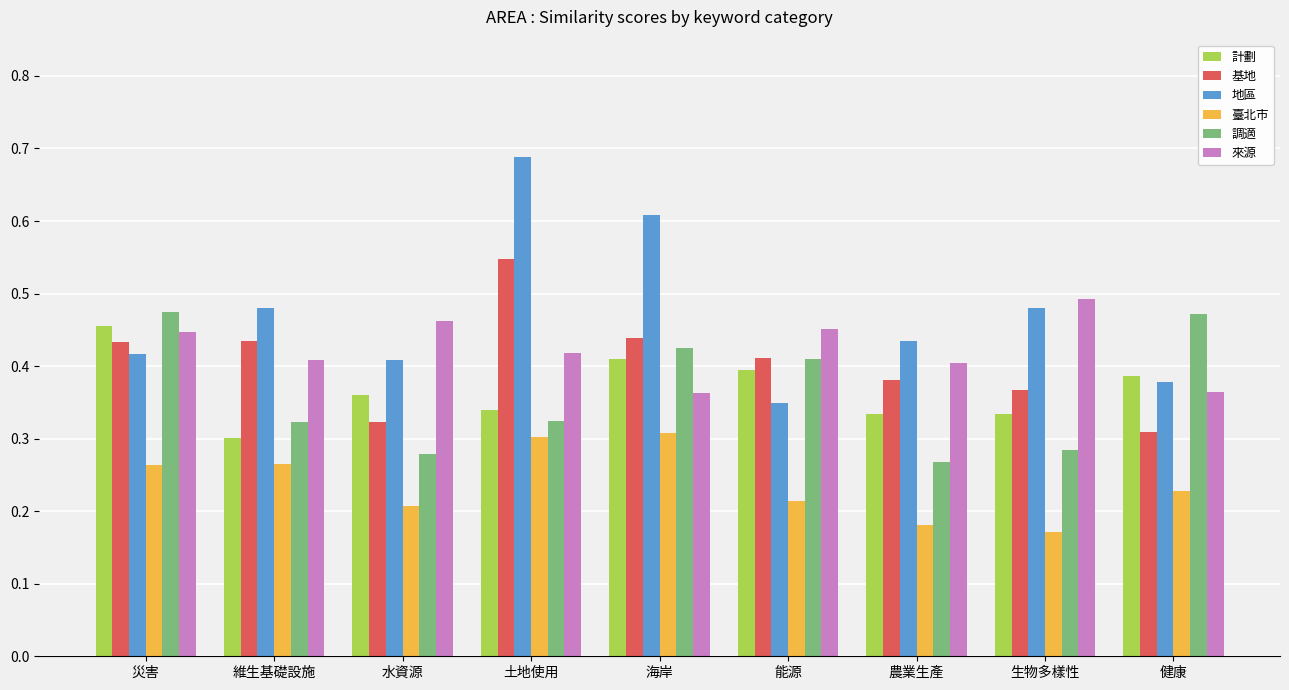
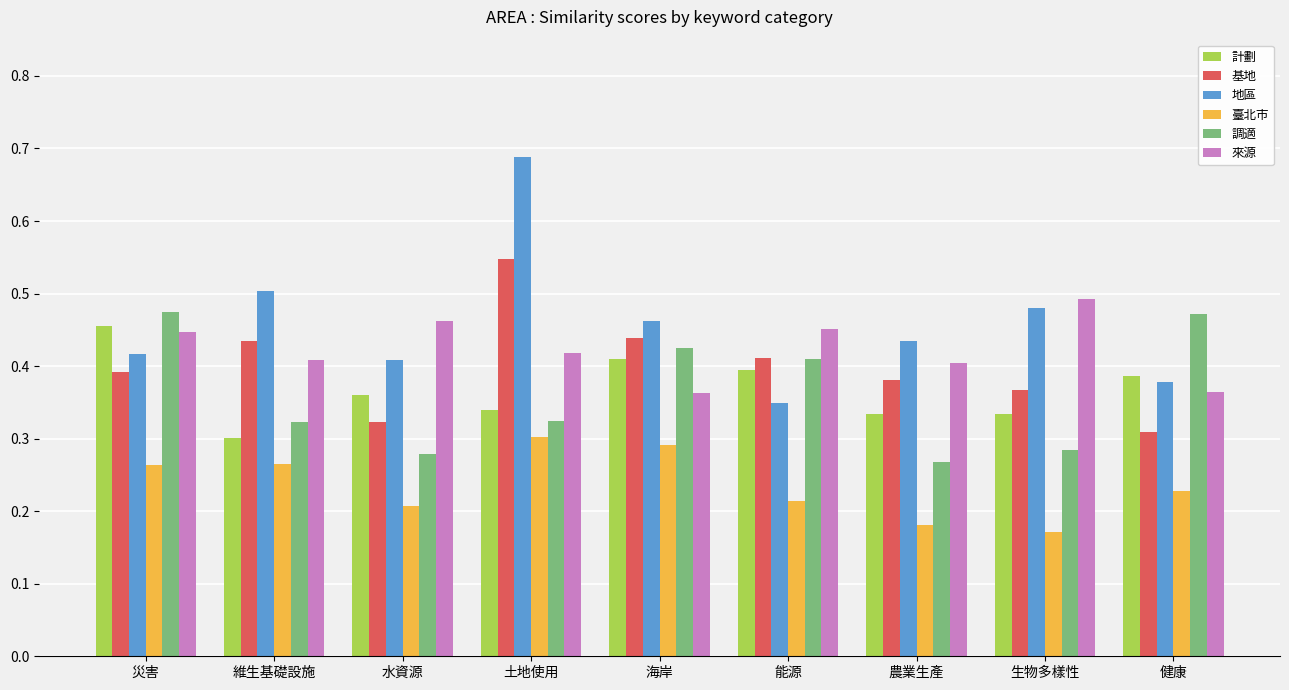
基地, 災害: 0.43 -> 0.39
地區, 維生基礎設施: 0.48 -> 0.50
地區, 海岸: 0.61 -> 0.46
臺北市, 海岸: 0.31 -> 0.29
